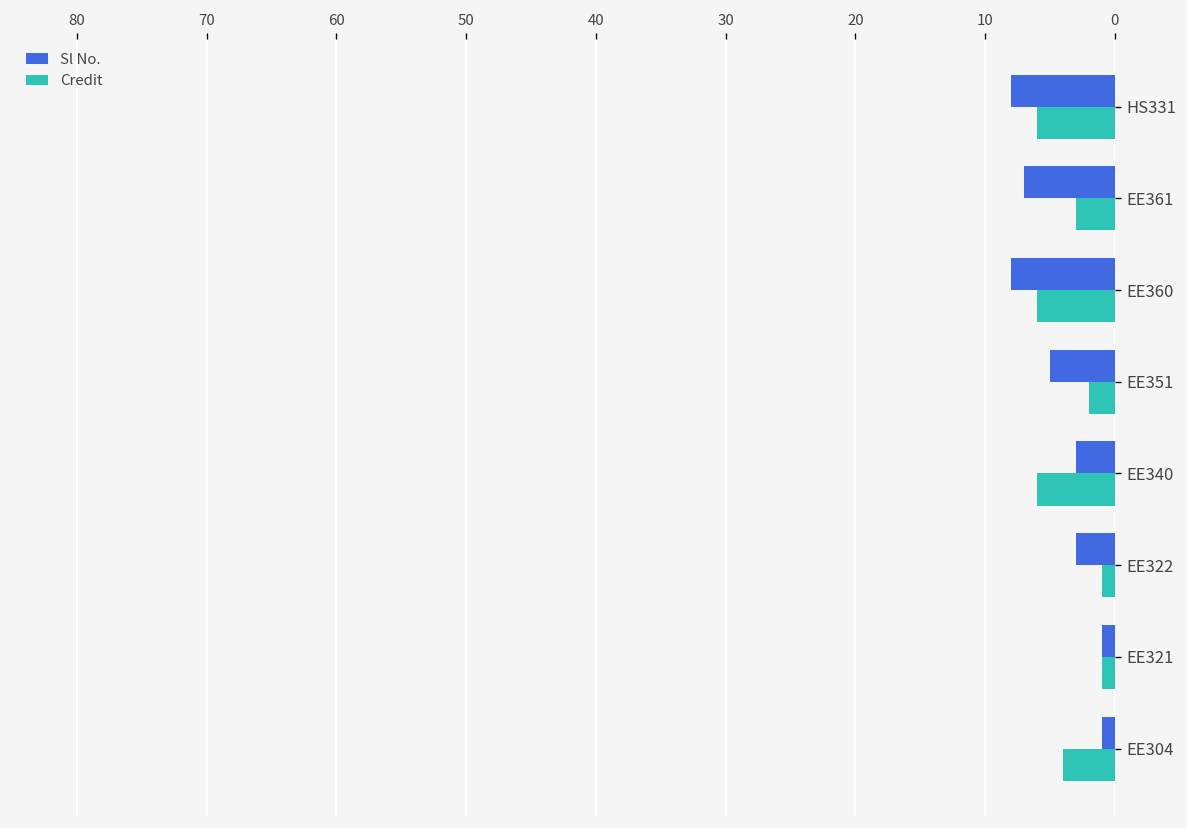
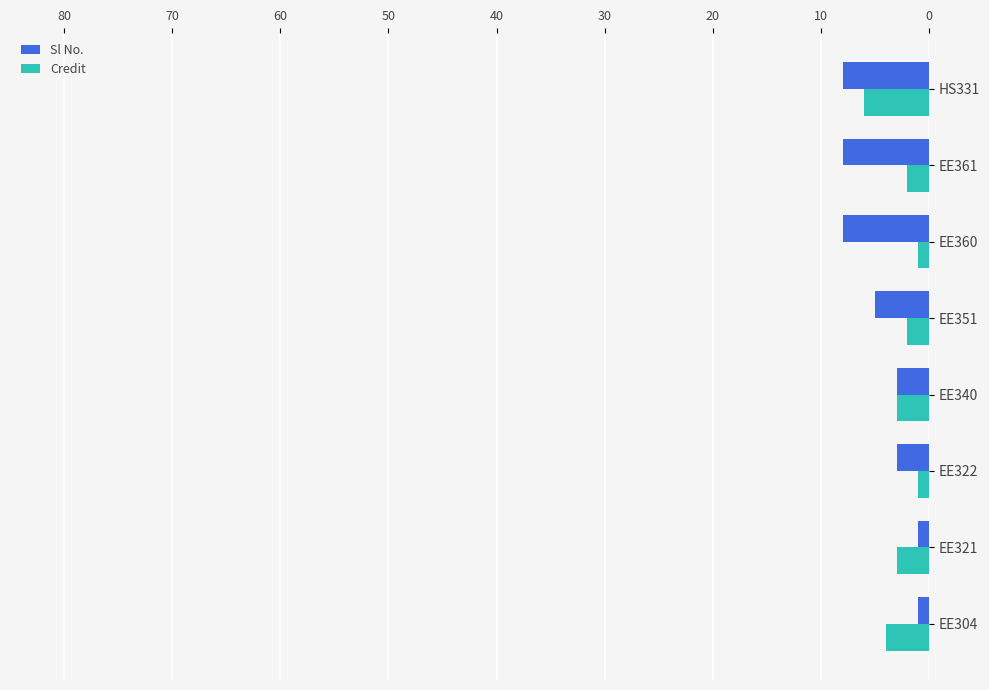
Sl No., EE361: 7 -> 8
Credit, EE361: 3 -> 2
Credit, EE360: 6 -> 1
Credit, EE340: 6 -> 3
Credit, EE321: 1 -> 3
